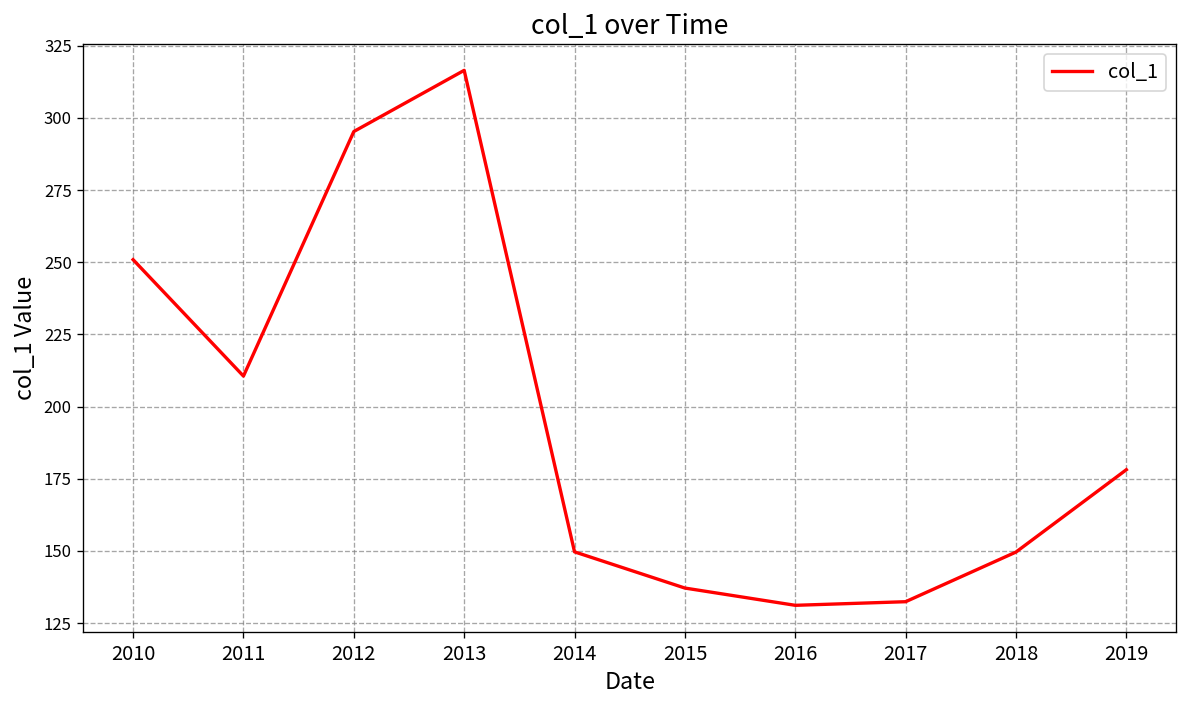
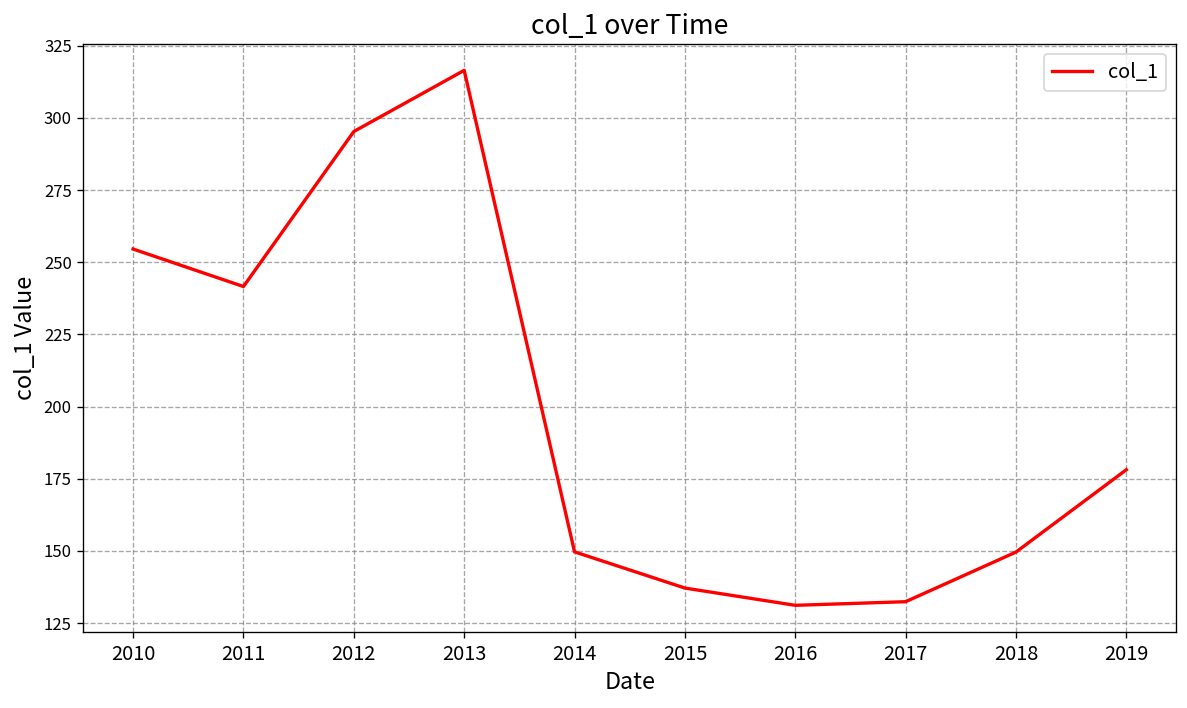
2010: 251 -> 255
2011: 211 -> 242
